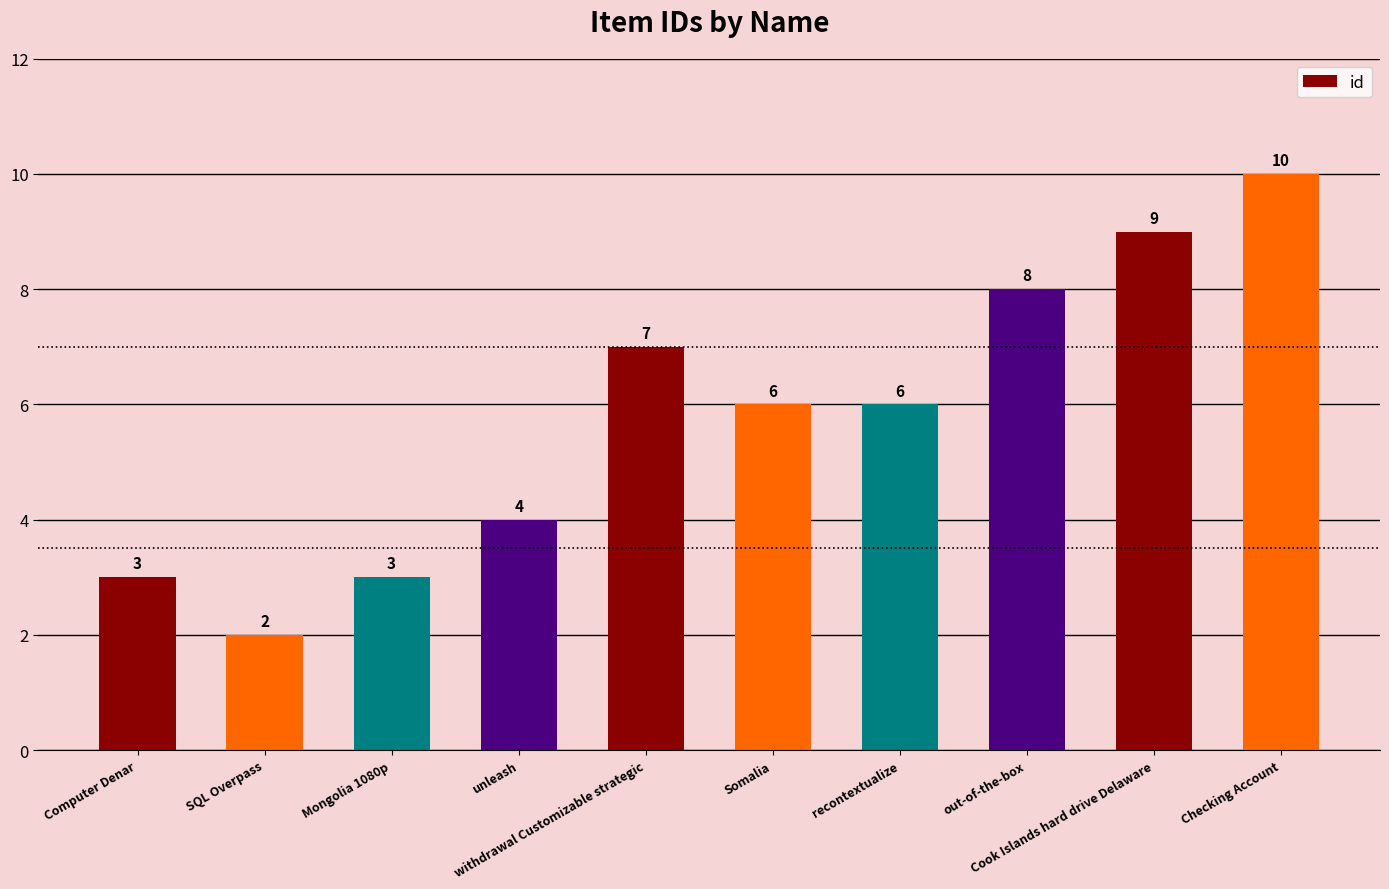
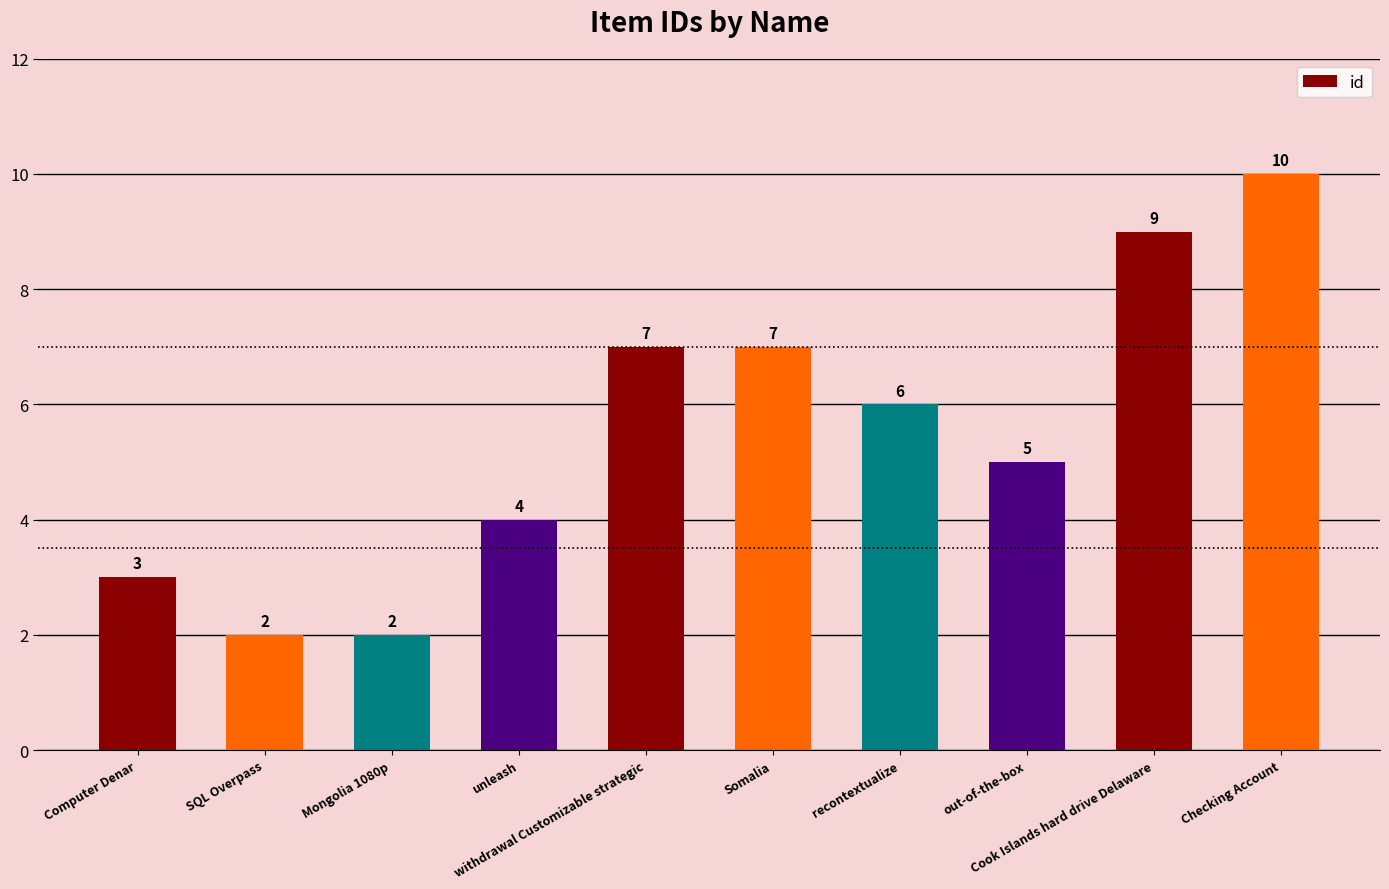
Mongolia 1080p: 3 -> 2
Somalia: 6 -> 7
out-of-the-box: 8 -> 5
